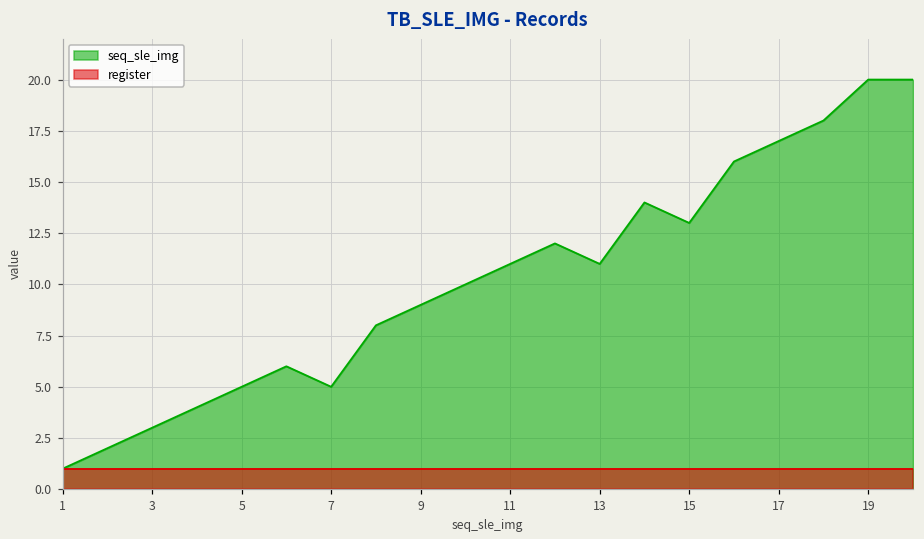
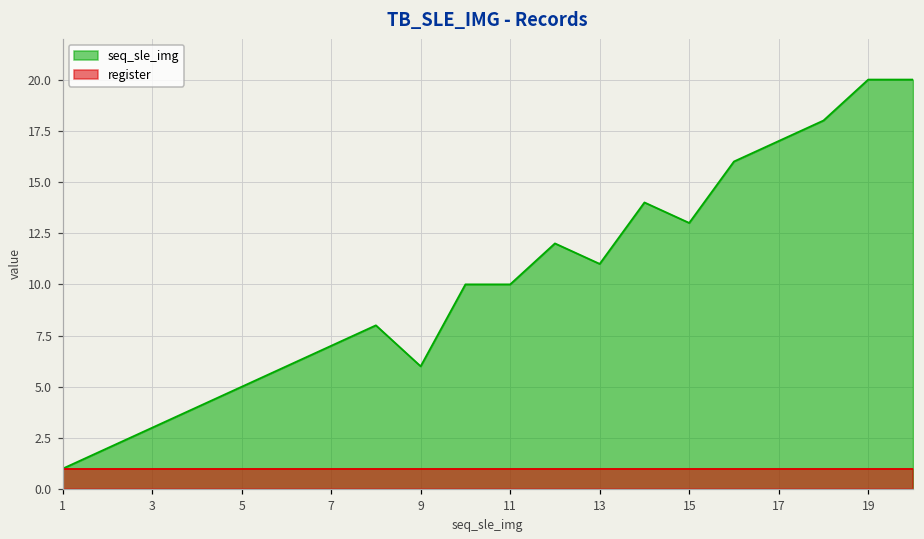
seq_sle_img, 7: 5 -> 7
seq_sle_img, 9: 9 -> 6
seq_sle_img, 11: 11 -> 10
